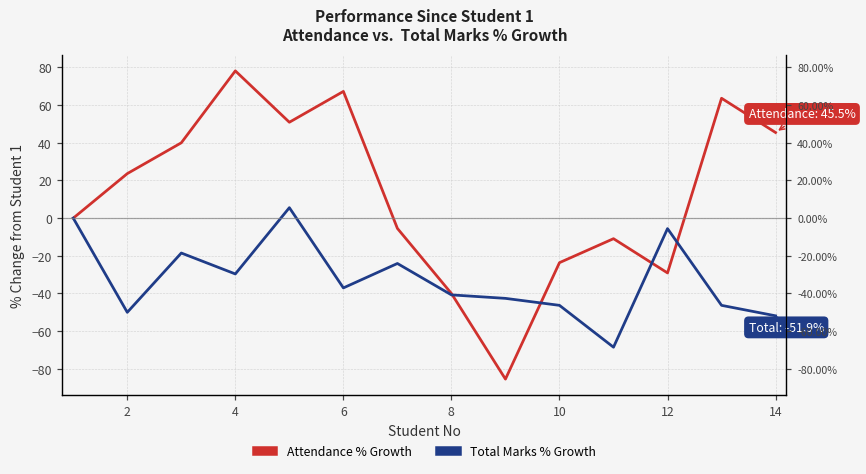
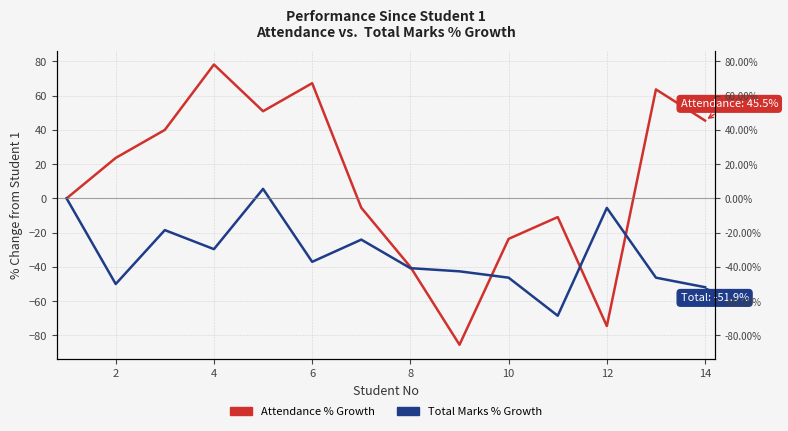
Attendance % Growth, 12: -29 -> -75
